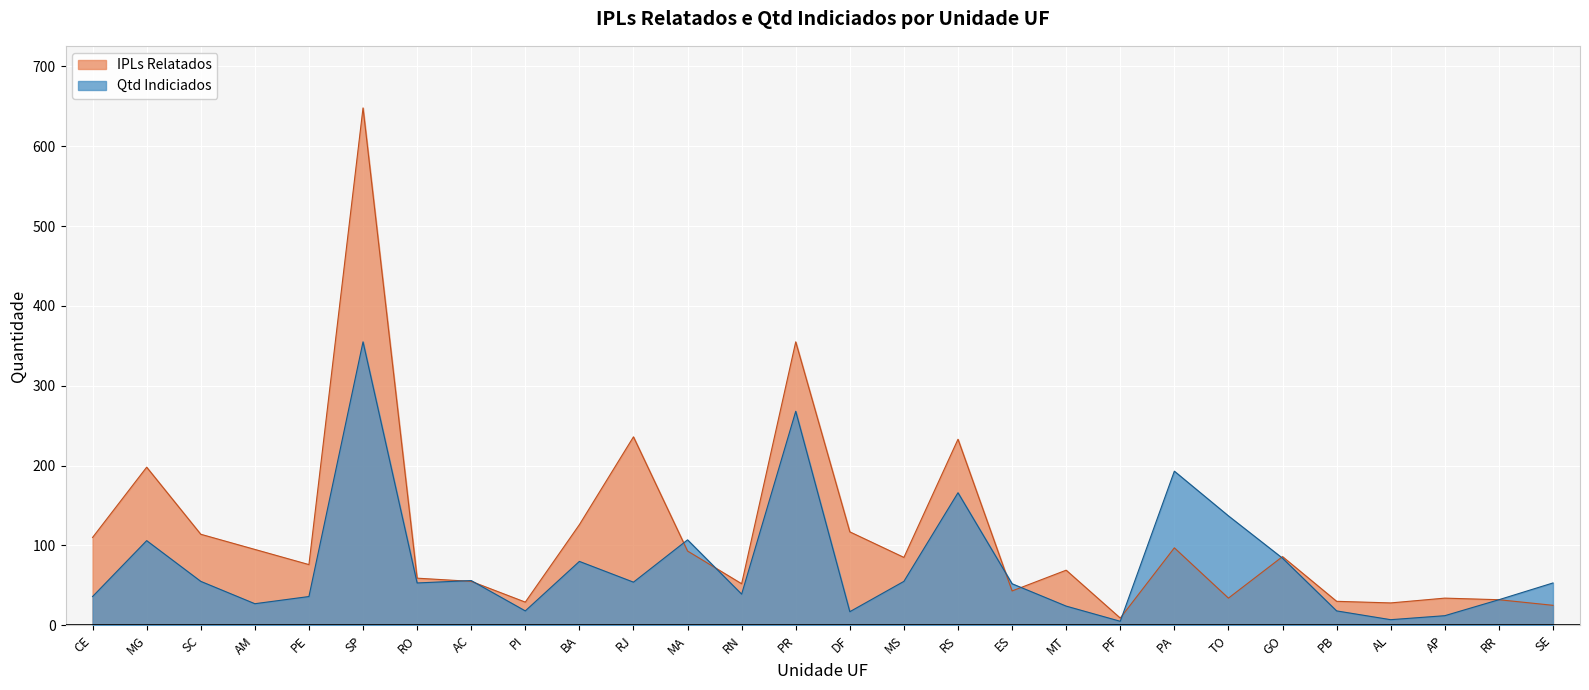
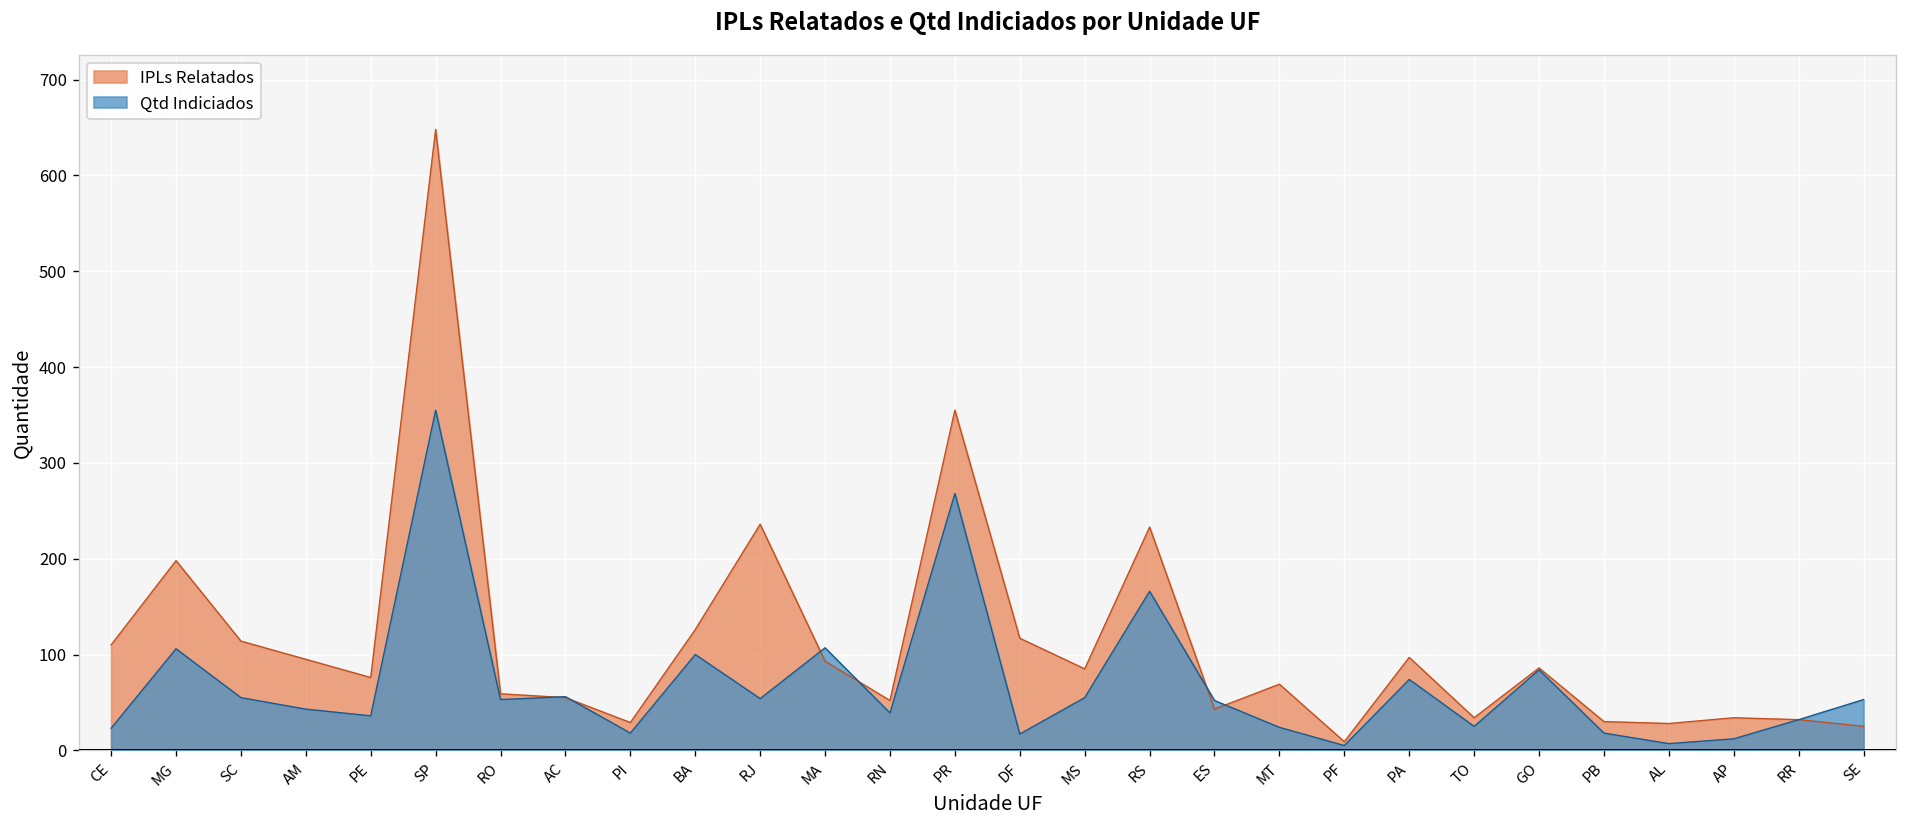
Qtd Indiciados, CE: 40 -> 20
Qtd Indiciados, AM: 30 -> 40
Qtd Indiciados, BA: 80 -> 100
Qtd Indiciados, PA: 190 -> 70
Qtd Indiciados, TO: 140 -> 30
